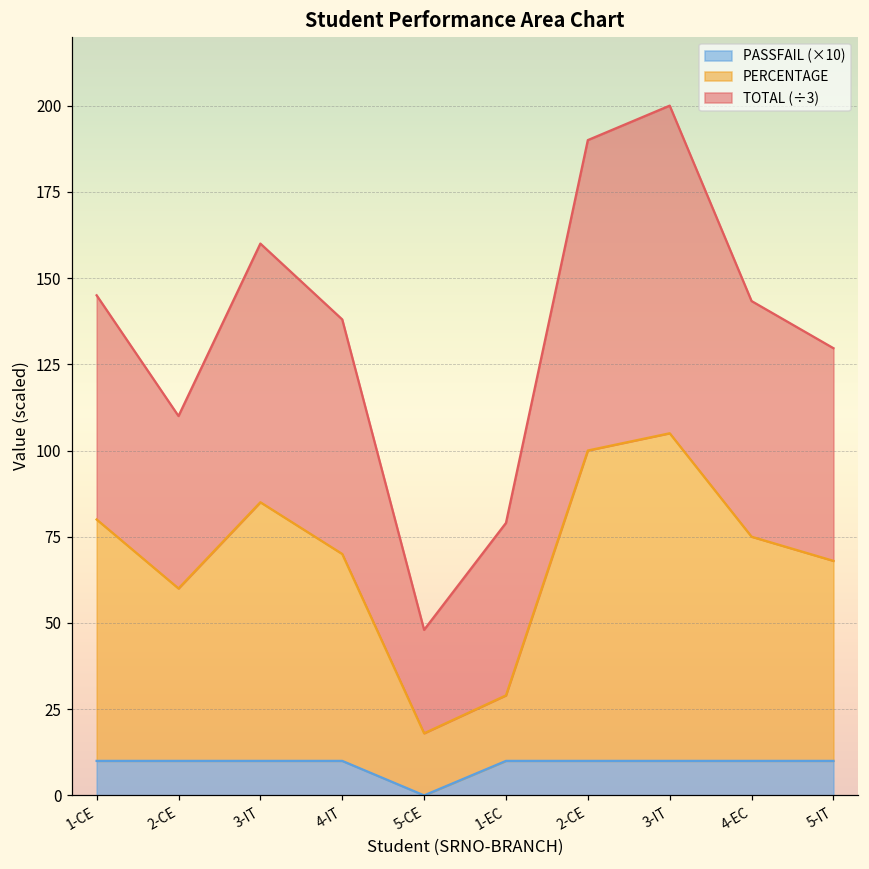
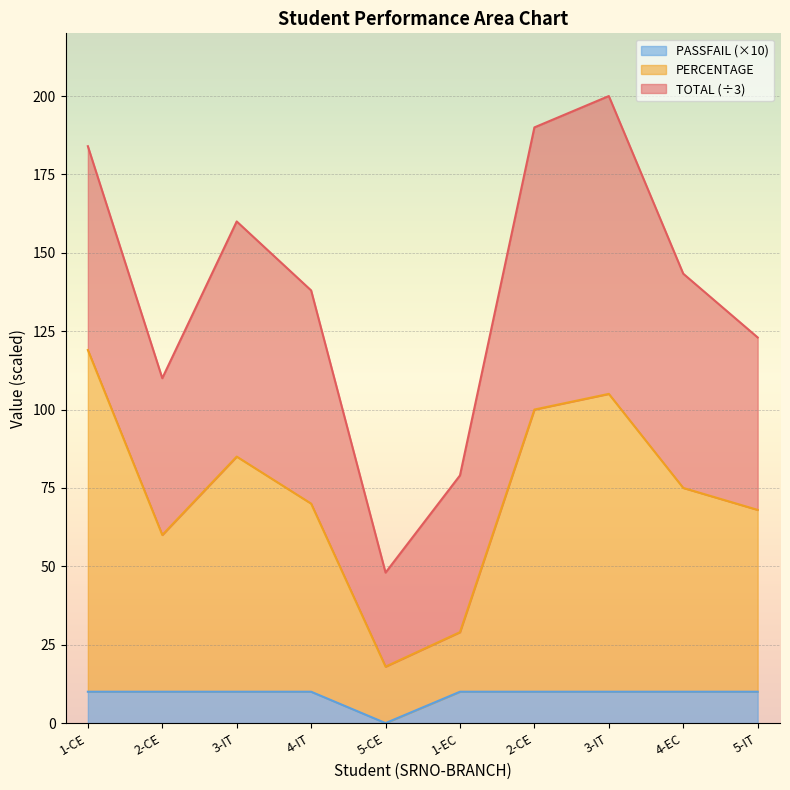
PERCENTAGE, 1-CE: 70 -> 109
TOTAL (÷3), 5-IT: 62 -> 55
